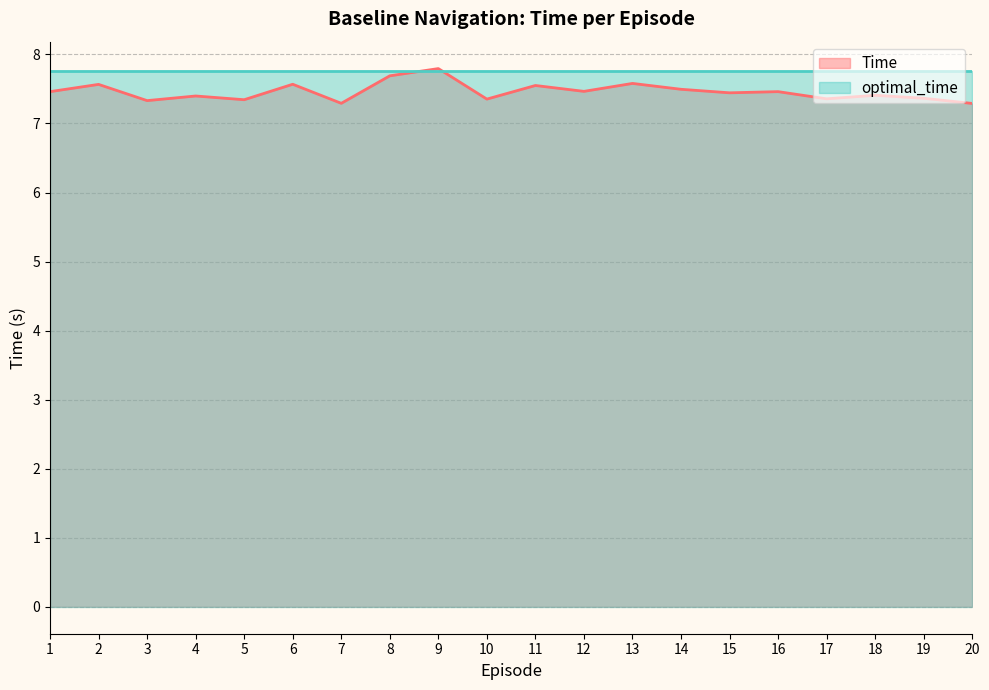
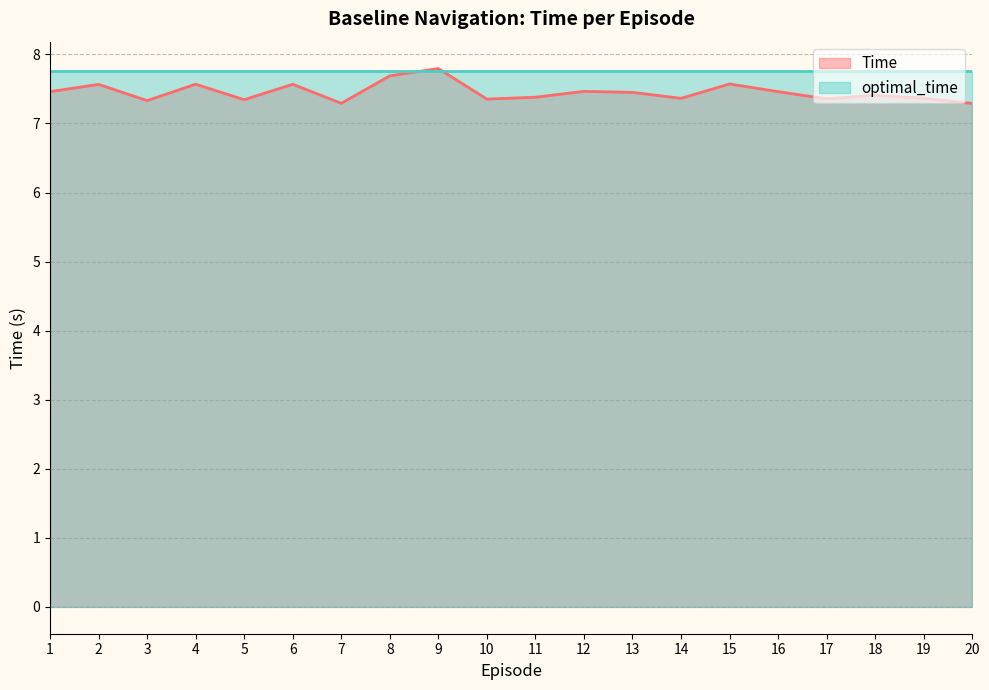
Time, 4: 7.4 -> 7.6
Time, 11: 7.6 -> 7.4
Time, 13: 7.6 -> 7.5
Time, 14: 7.5 -> 7.4
Time, 15: 7.4 -> 7.6
